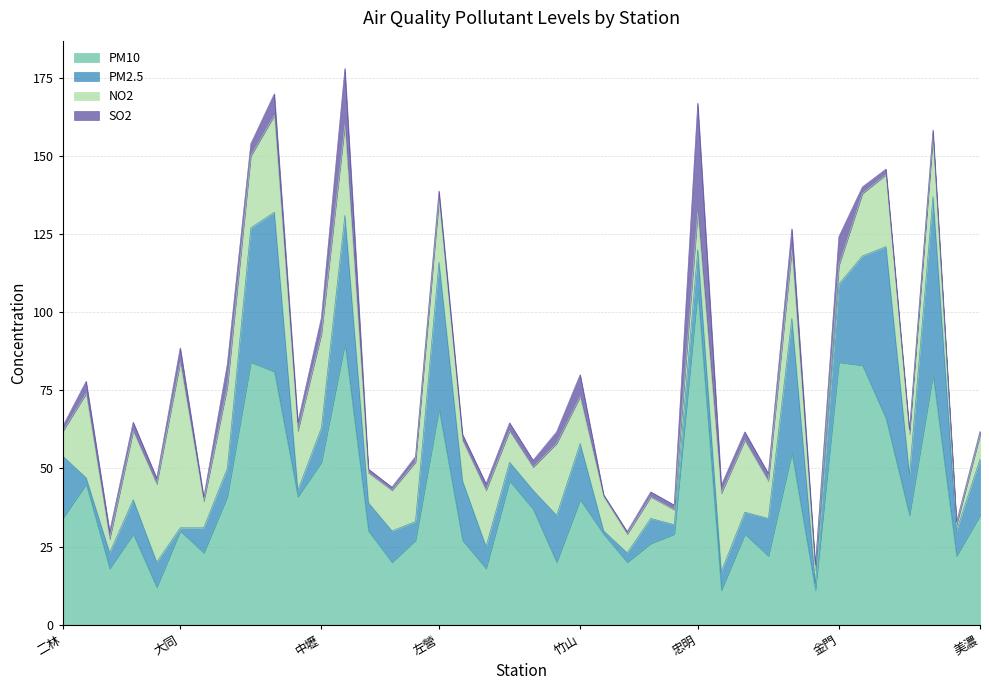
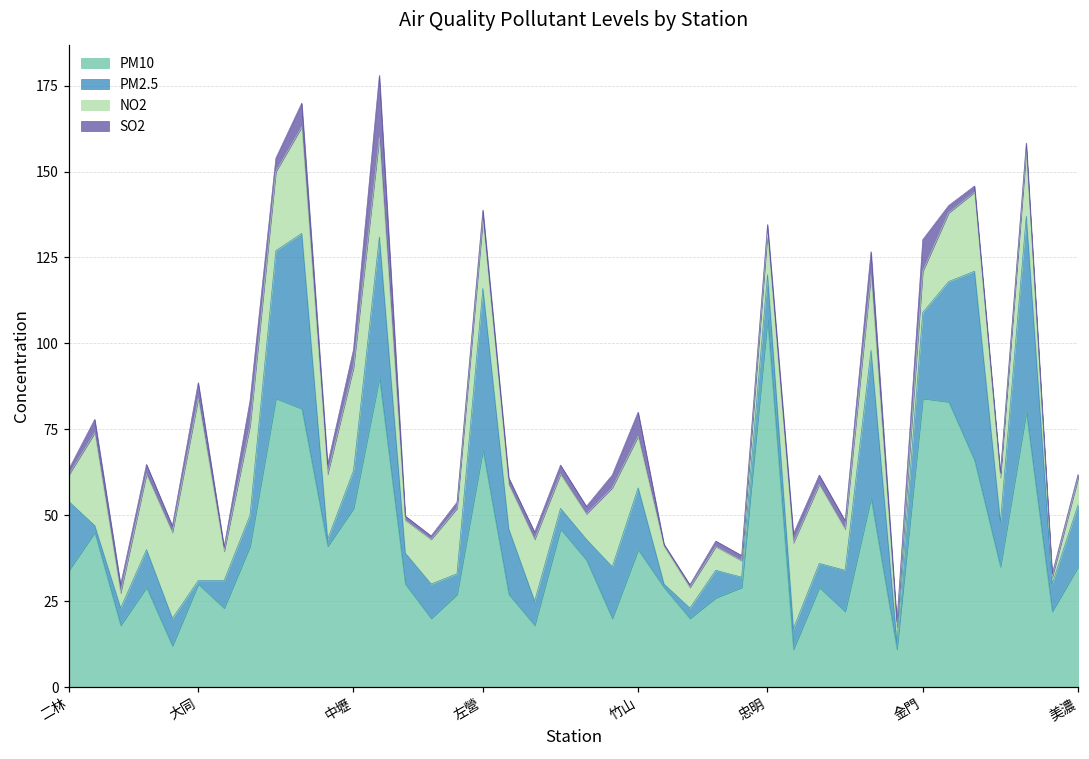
SO2, 忠明: 35 -> 3
NO2, 金門: 6 -> 12
